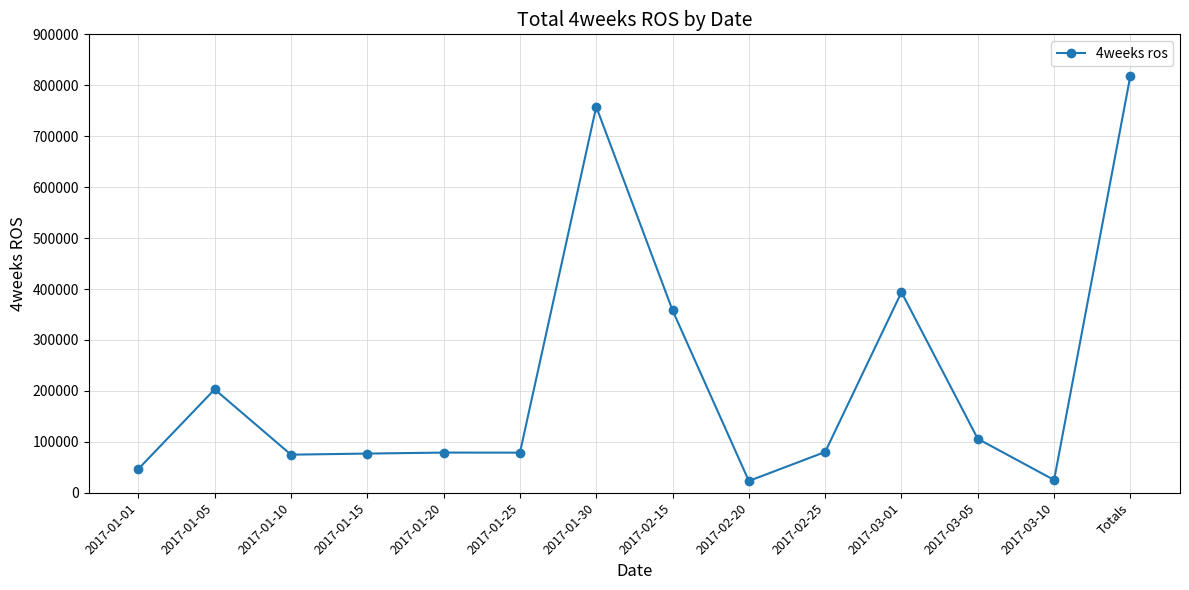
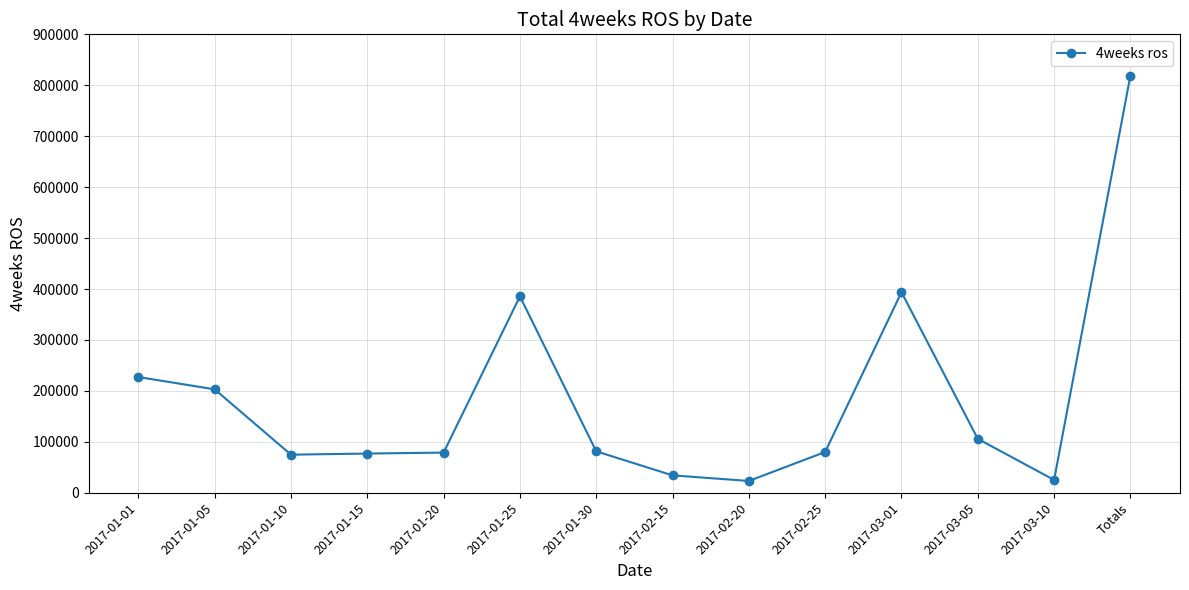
2017-01-01: 50000 -> 230000
2017-01-25: 80000 -> 390000
2017-01-30: 760000 -> 80000
2017-02-15: 360000 -> 30000
